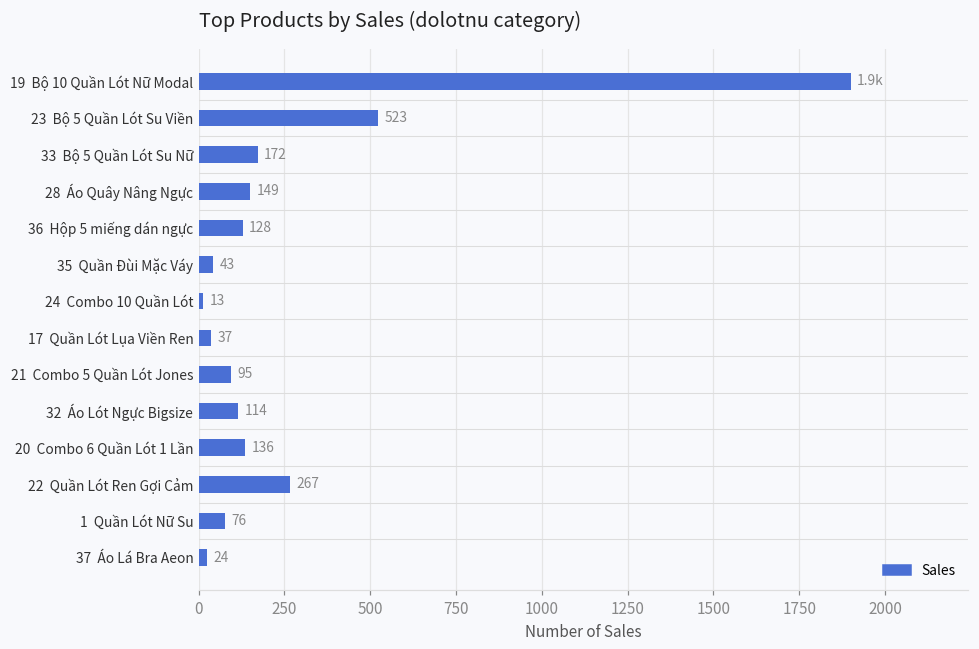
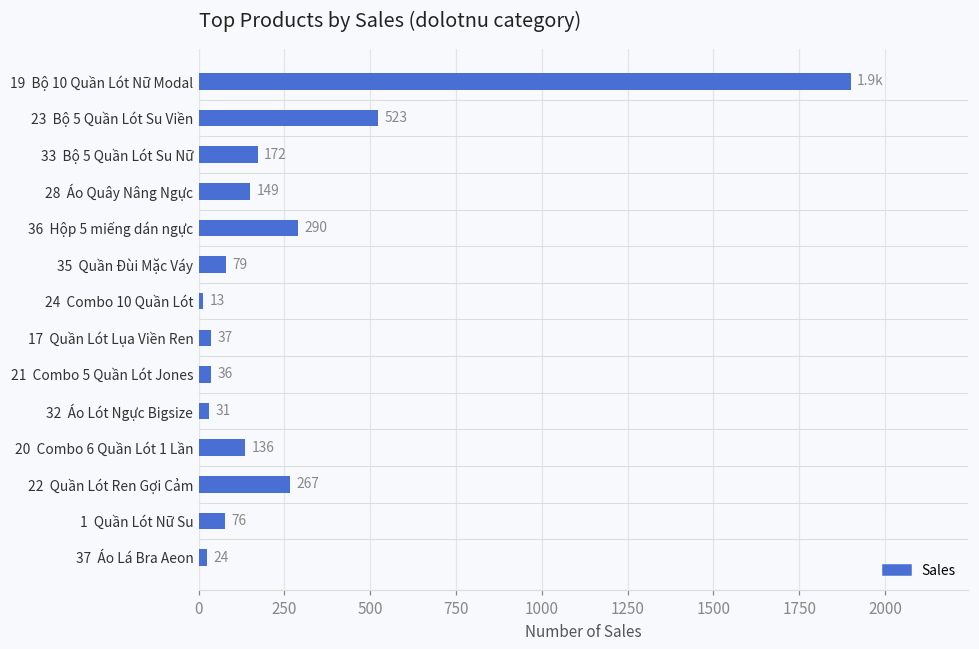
36 Hộp 5 miếng dán ngực: 128 -> 290
35 Quần Đùi Mặc Váy: 43 -> 79
21 Combo 5 Quần Lót Jones: 95 -> 36
32 Áo Lót Ngực Bigsize: 114 -> 31
